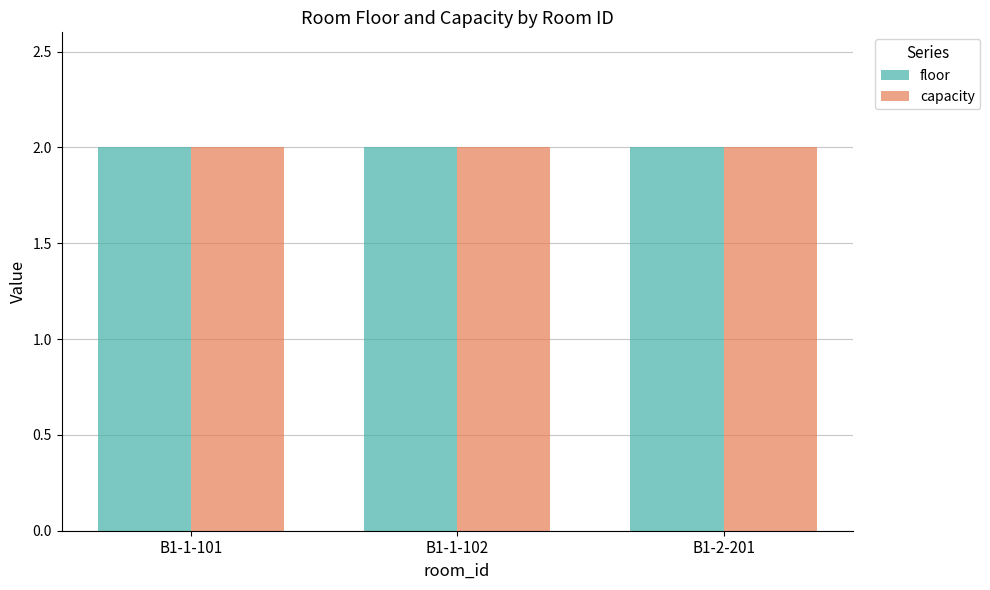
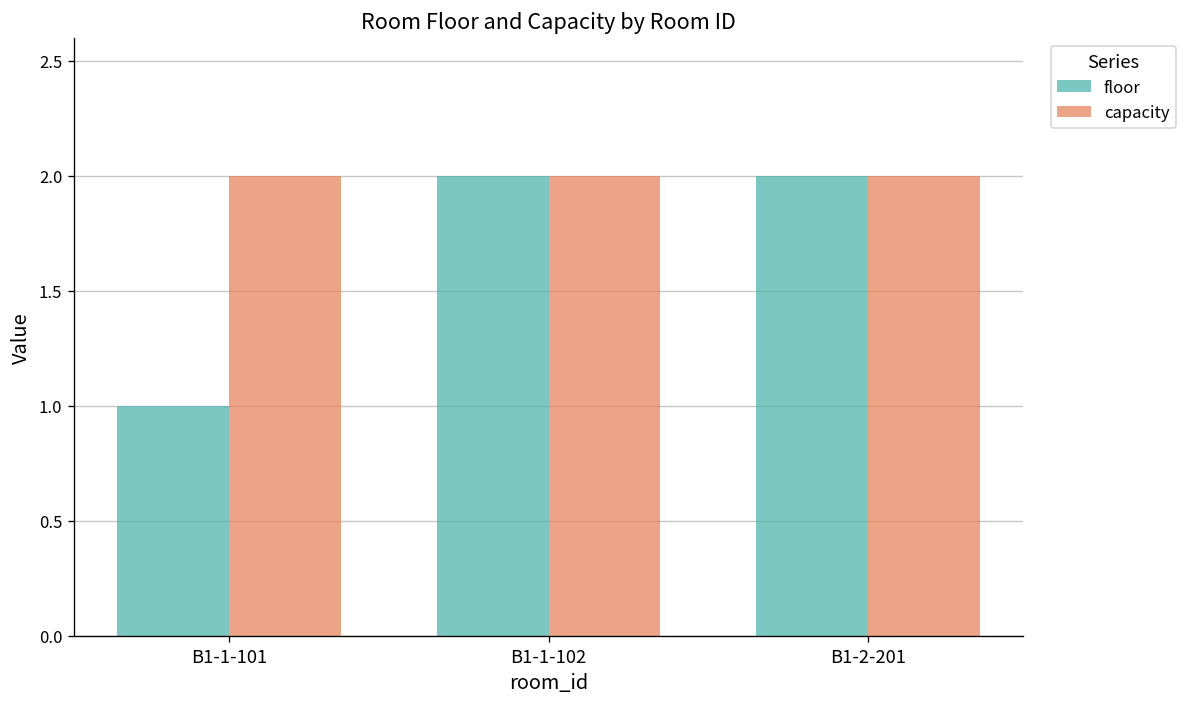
floor, B1-1-101: 2 -> 1
